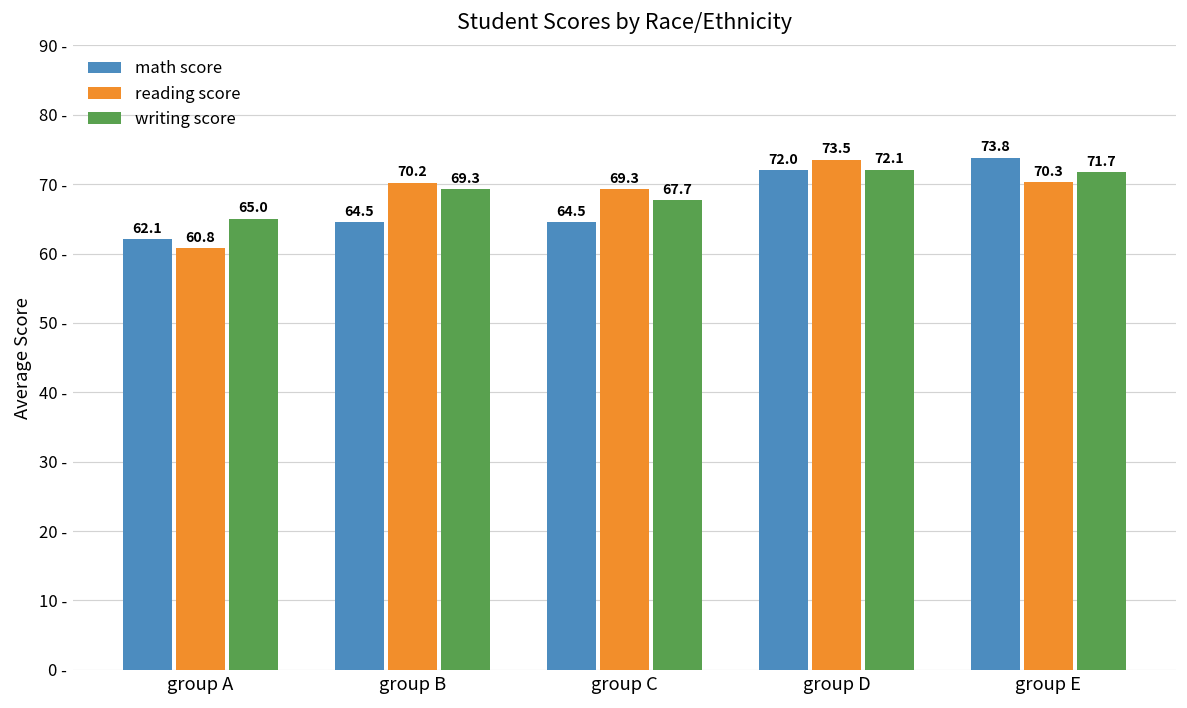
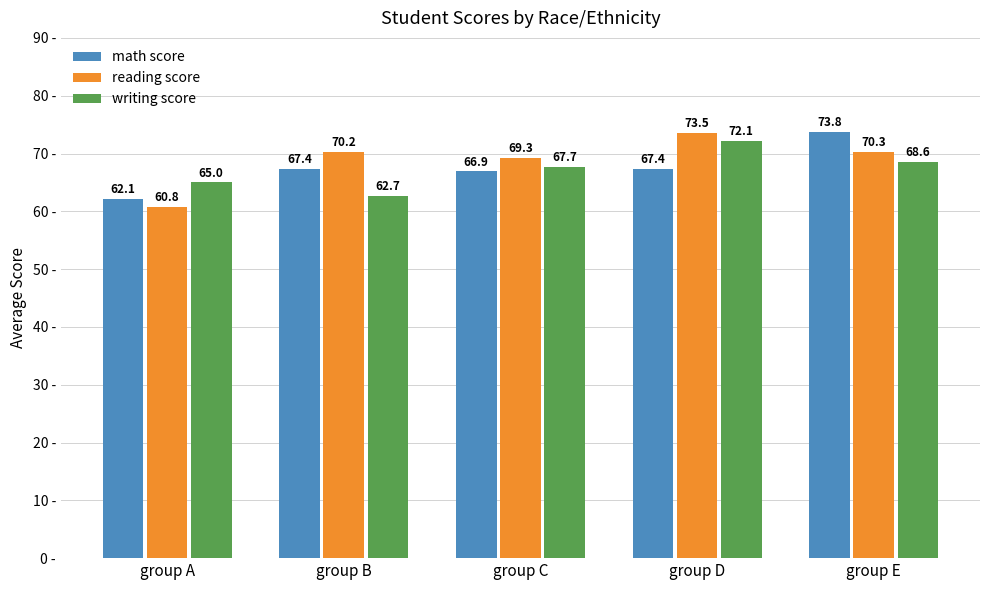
math score, group B: 64.5 -> 67.4
writing score, group B: 69.3 -> 62.7
math score, group C: 64.5 -> 66.9
math score, group D: 72.0 -> 67.4
writing score, group E: 71.7 -> 68.6
